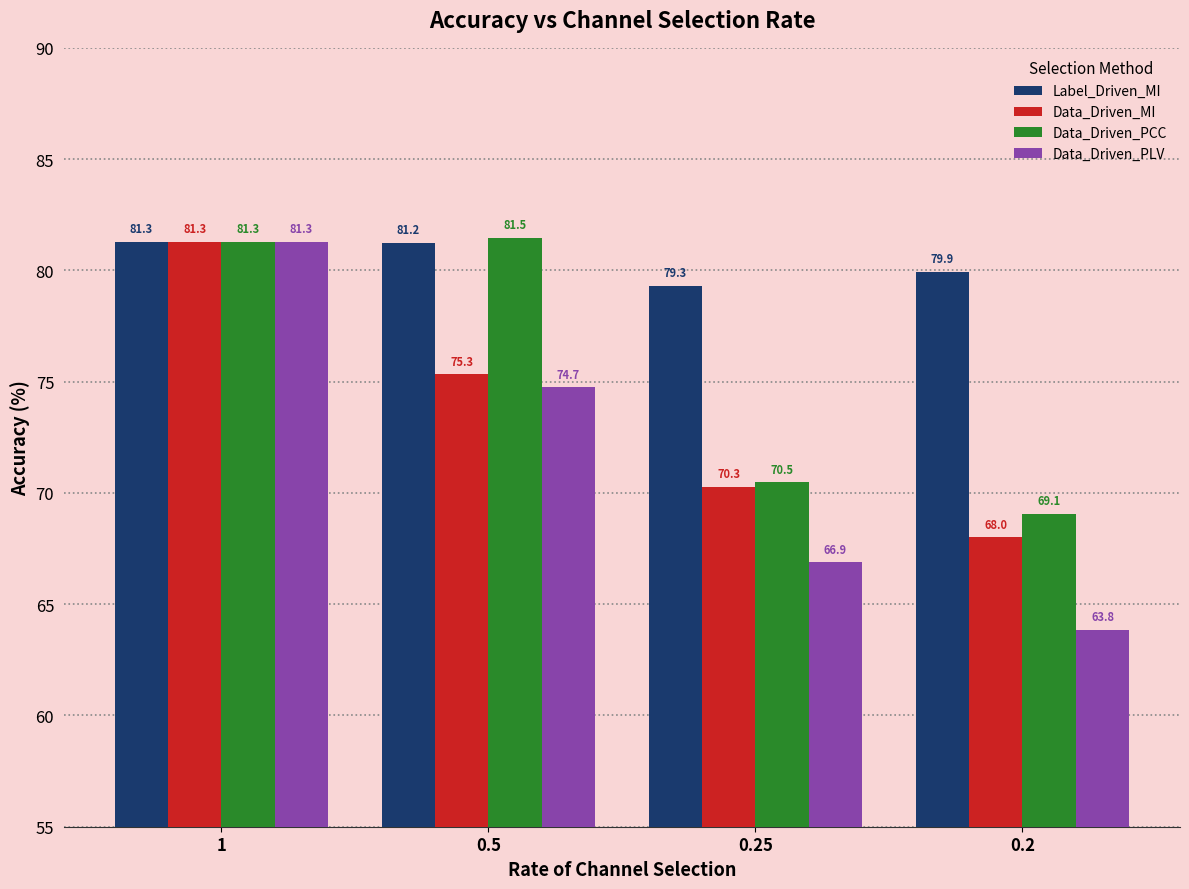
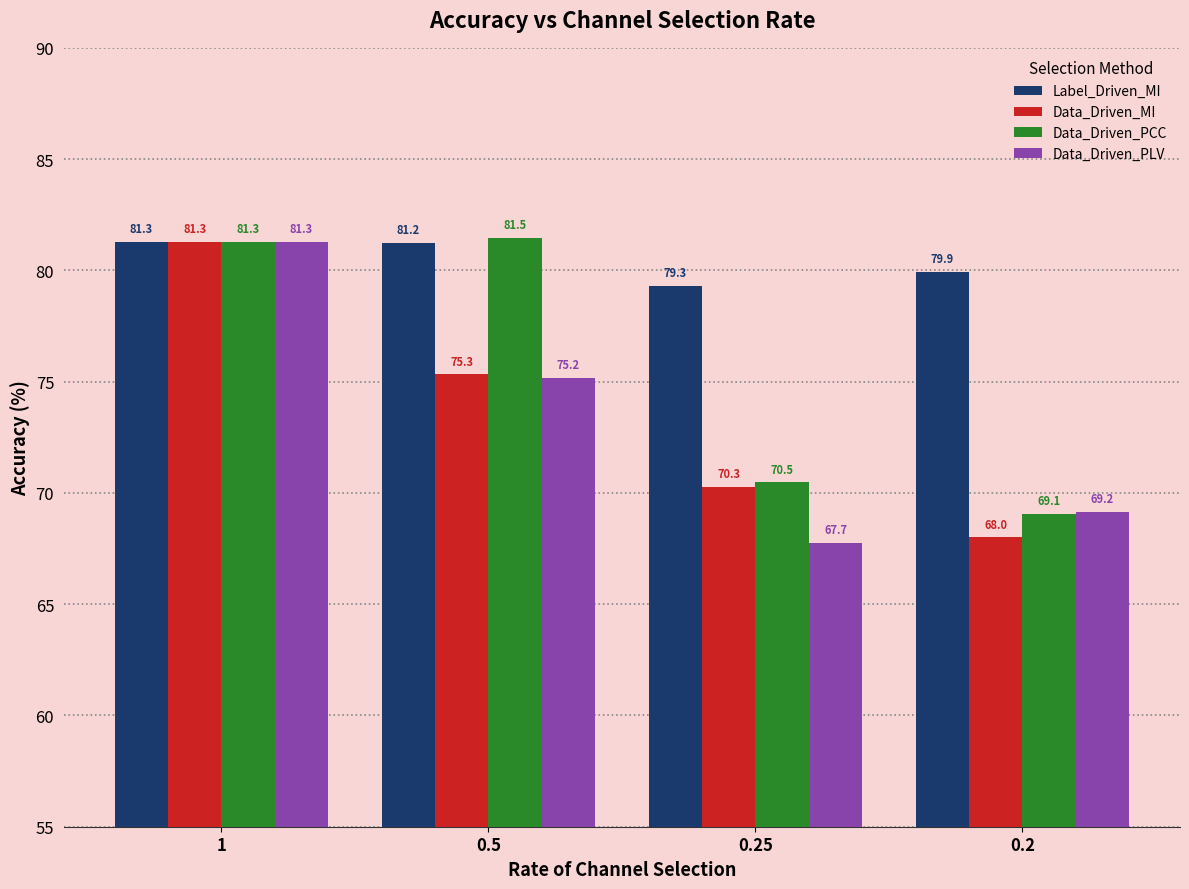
Data_Driven_PLV, 0.5: 74.7 -> 75.2
Data_Driven_PLV, 0.25: 66.9 -> 67.7
Data_Driven_PLV, 0.2: 63.8 -> 69.2
